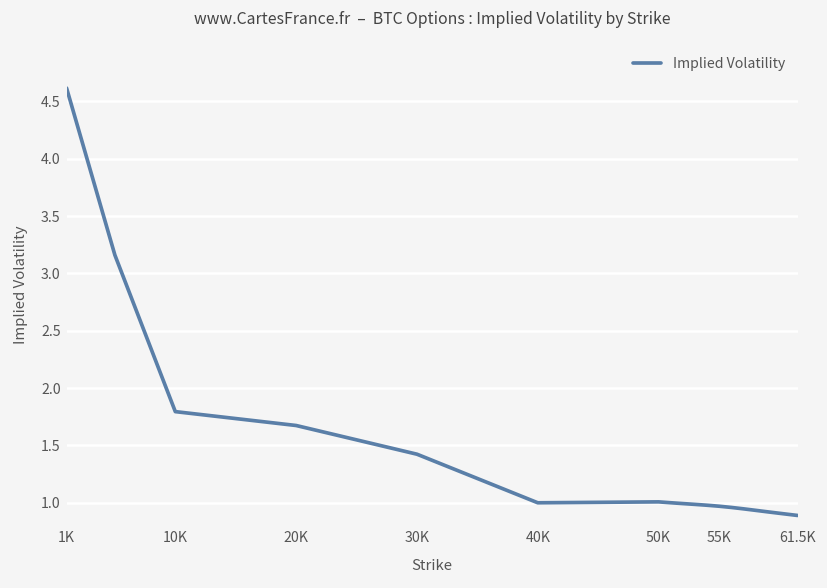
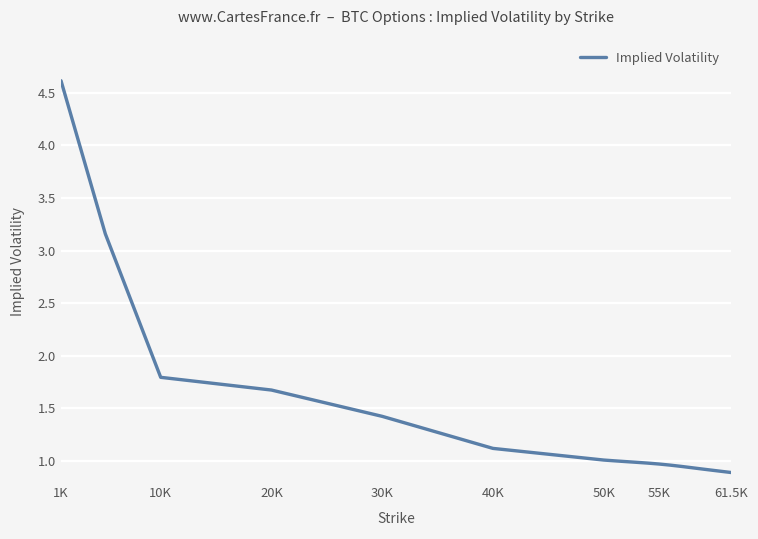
40K: 1.0 -> 1.1
